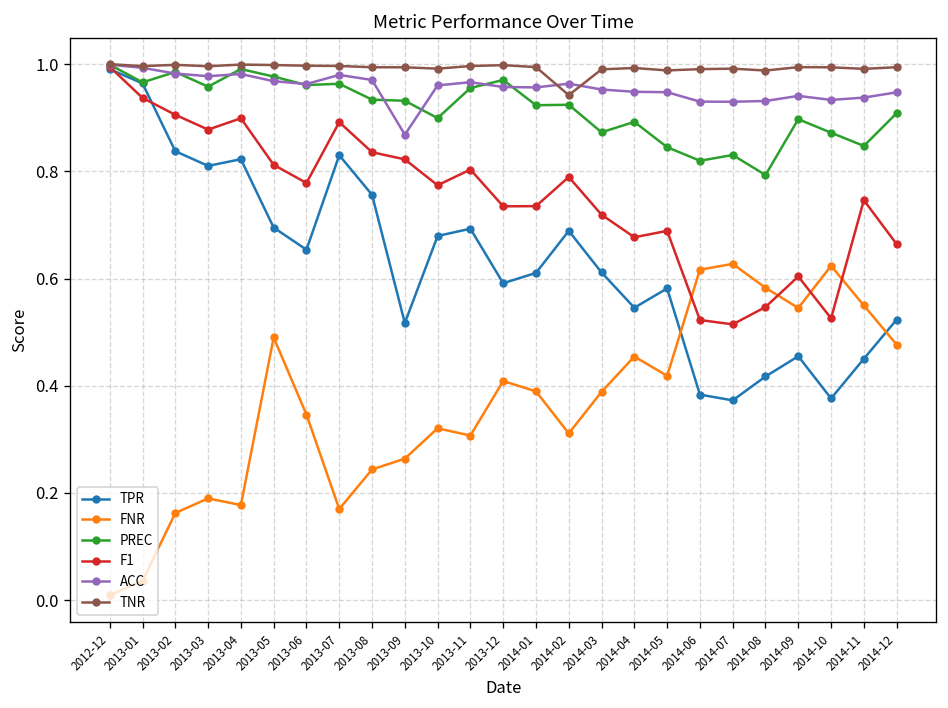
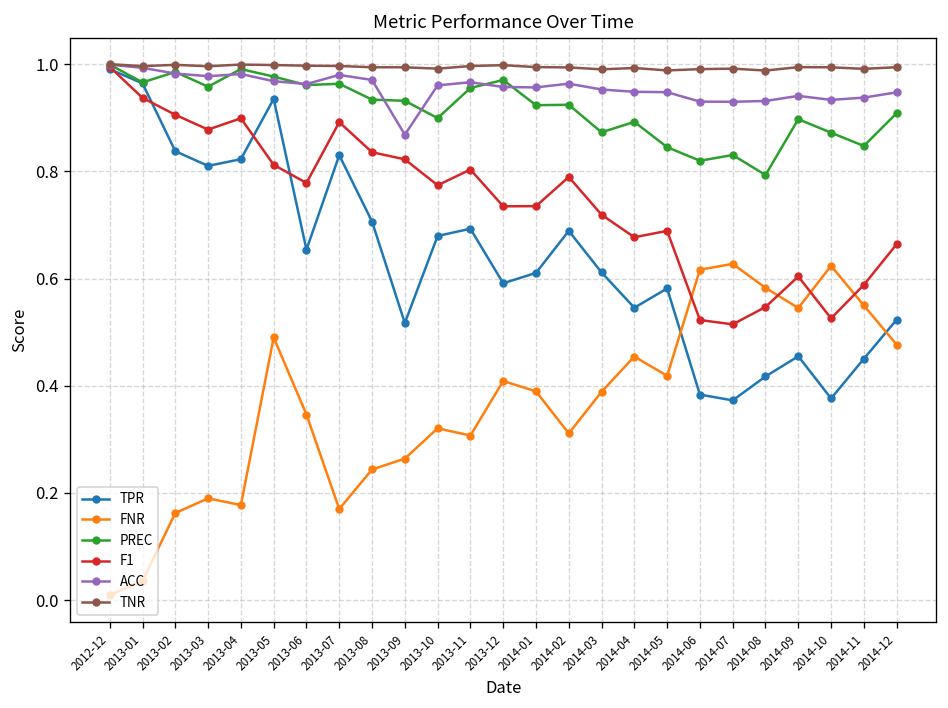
TPR, 2013-05: 0.70 -> 0.94
TPR, 2013-08: 0.76 -> 0.71
TNR, 2014-02: 0.94 -> 0.99
F1, 2014-11: 0.75 -> 0.59
